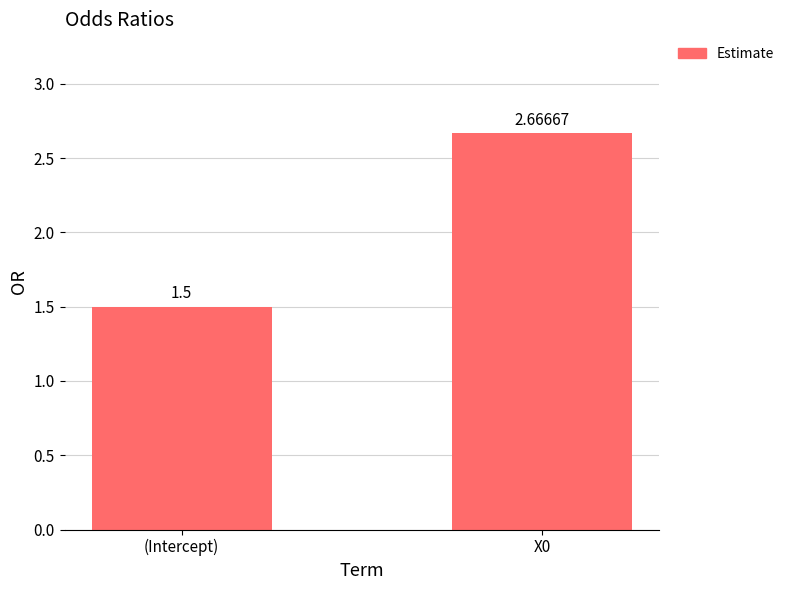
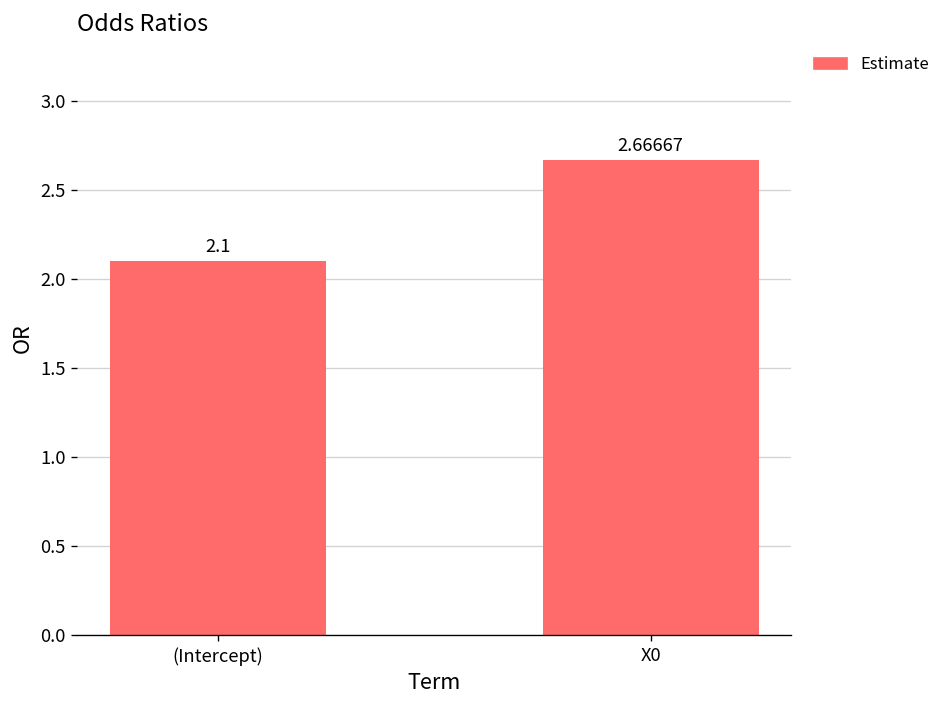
(Intercept): 1.5 -> 2.1
